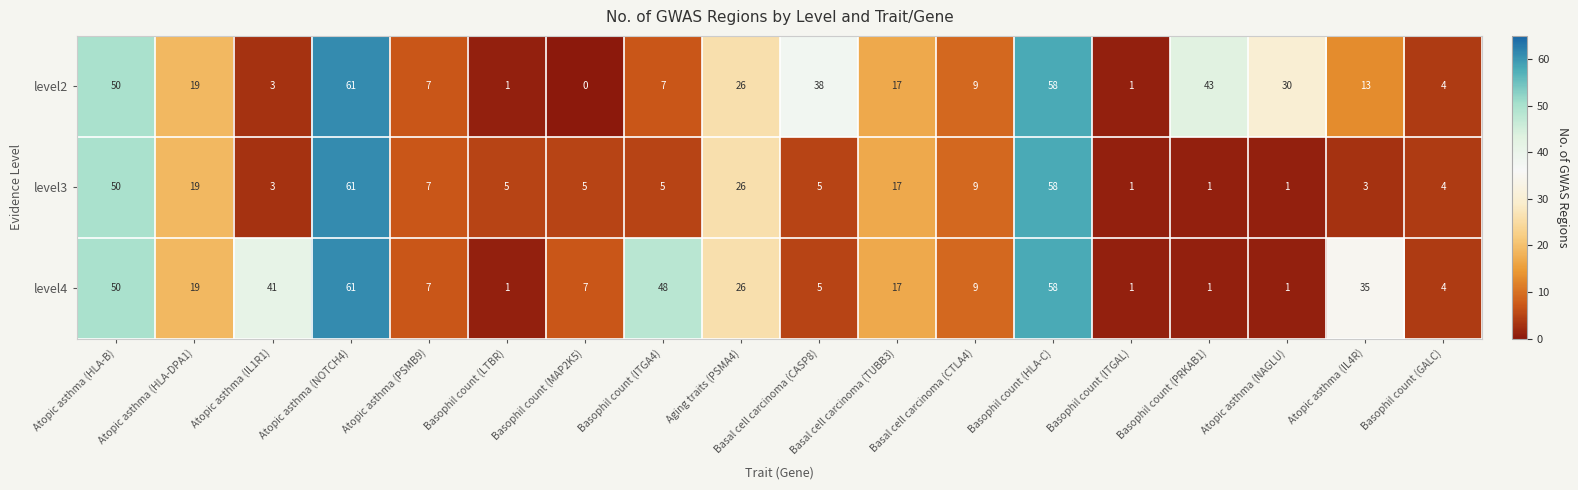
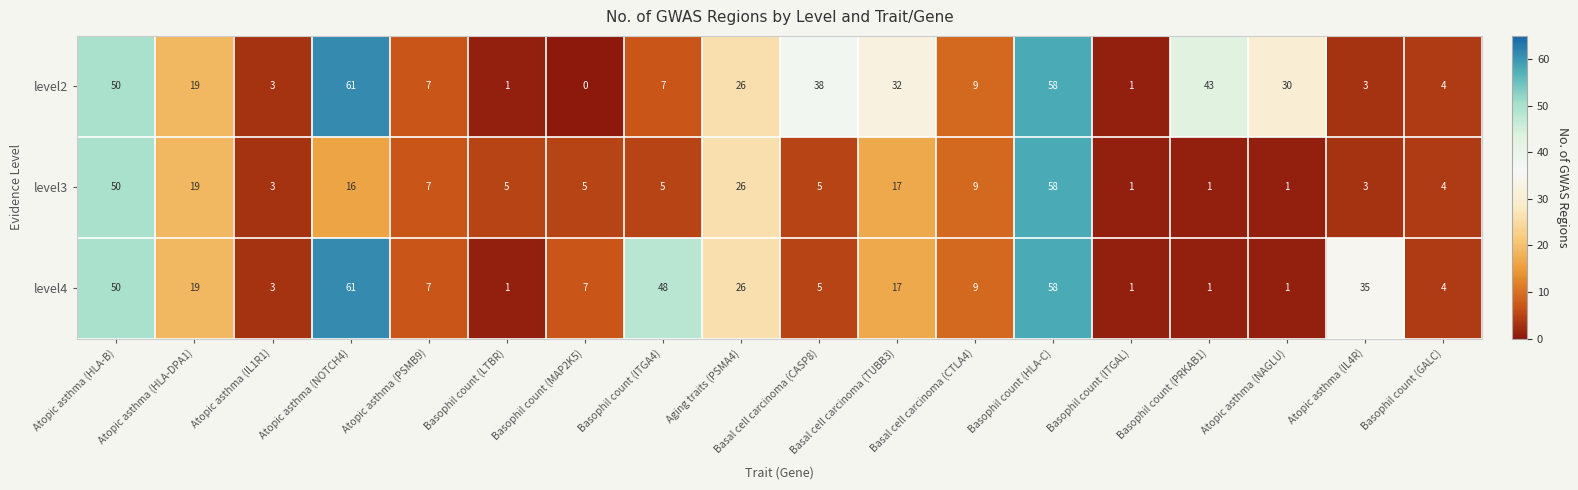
level2, Basal cell carcinoma (TUBB3): 17 -> 32
level2, Atopic asthma (IL4R): 13 -> 3
level3, Atopic asthma (NOTCH4): 61 -> 16
level4, Atopic asthma (IL1R1): 41 -> 3
